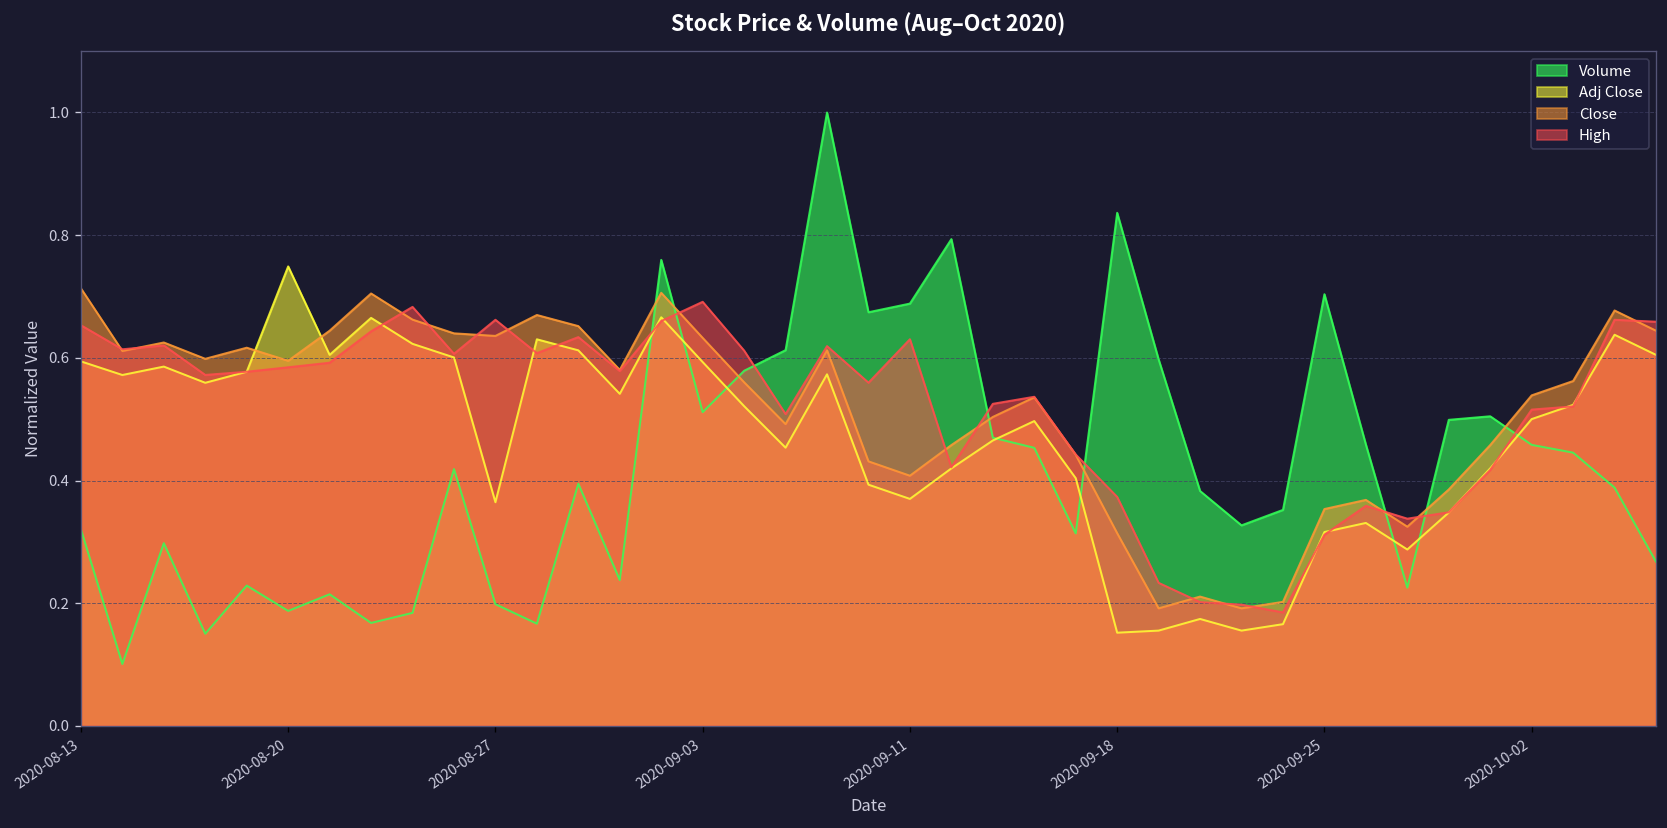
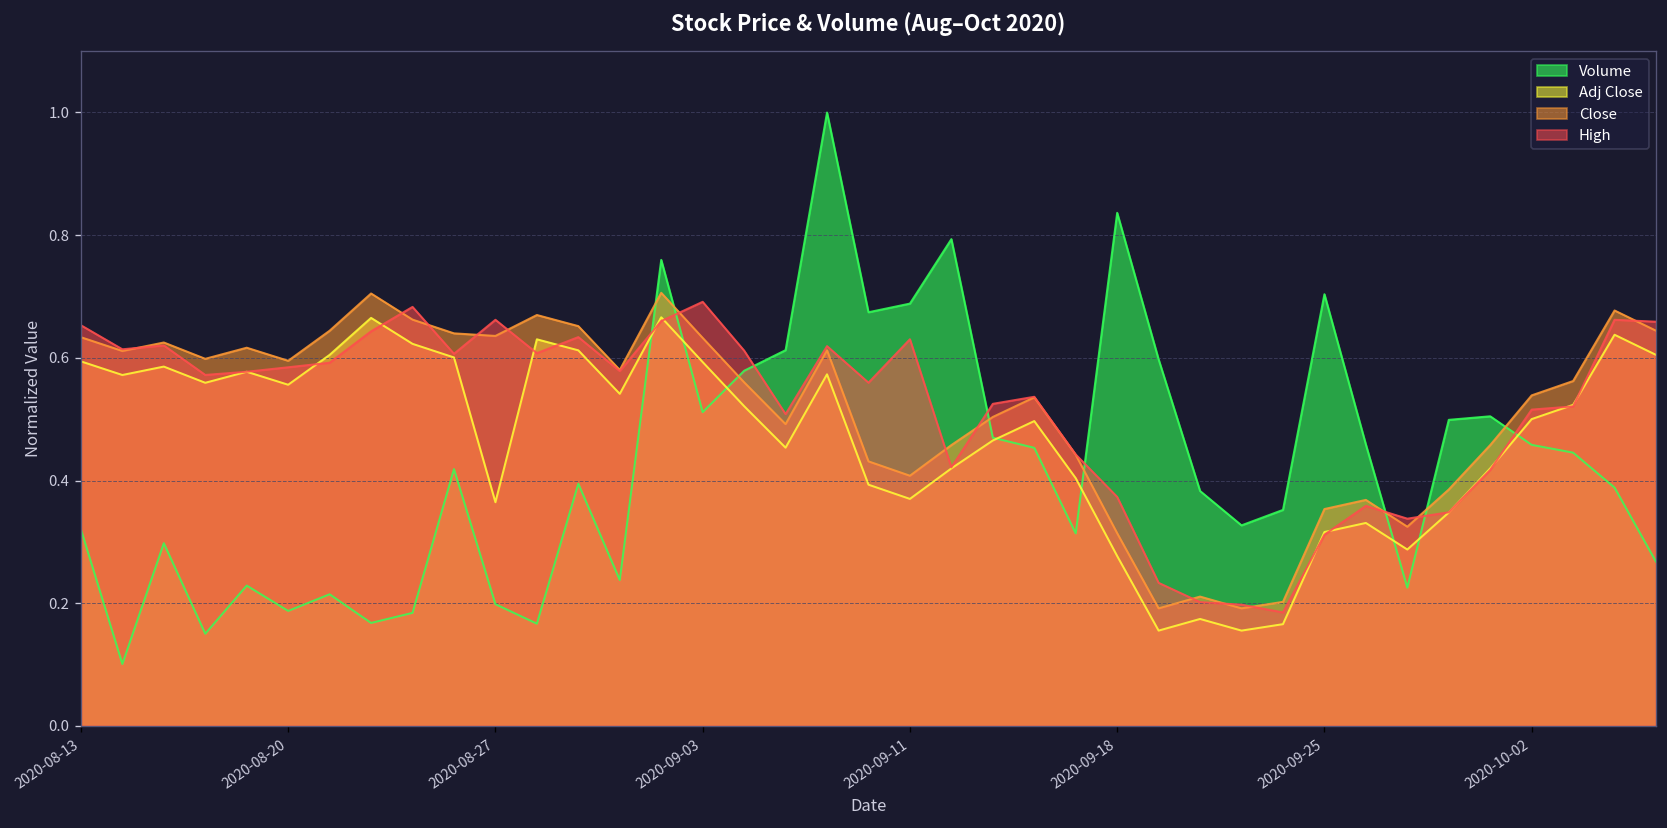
Close, 2020-08-13: 0.71 -> 0.63
Adj Close, 2020-08-20: 0.75 -> 0.56
Adj Close, 2020-09-18: 0.15 -> 0.28
